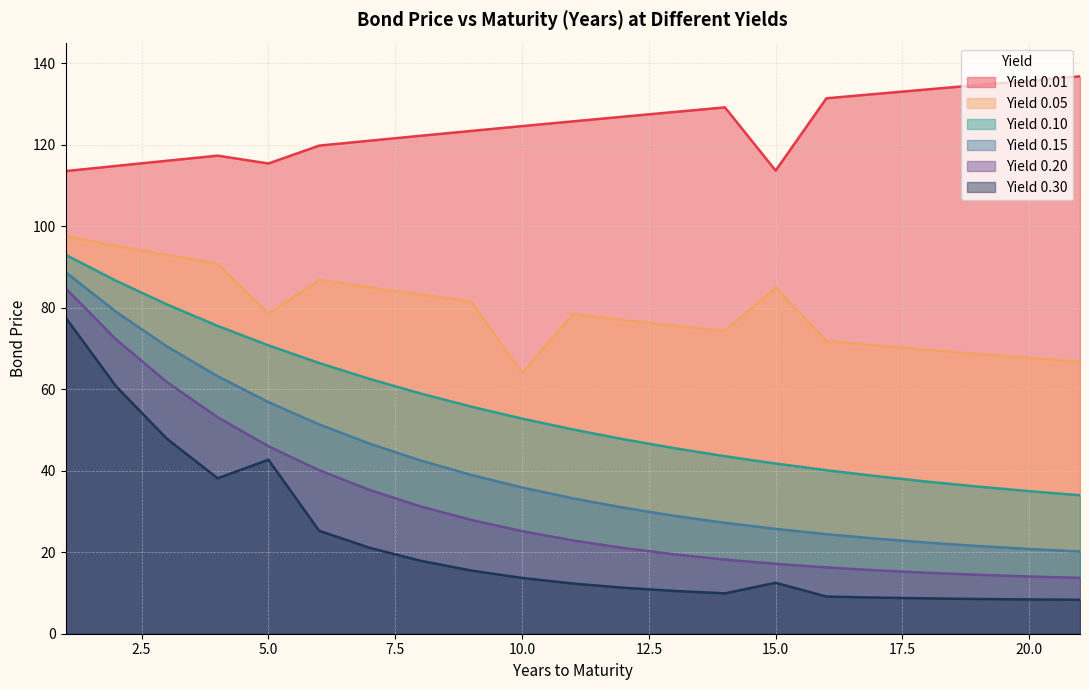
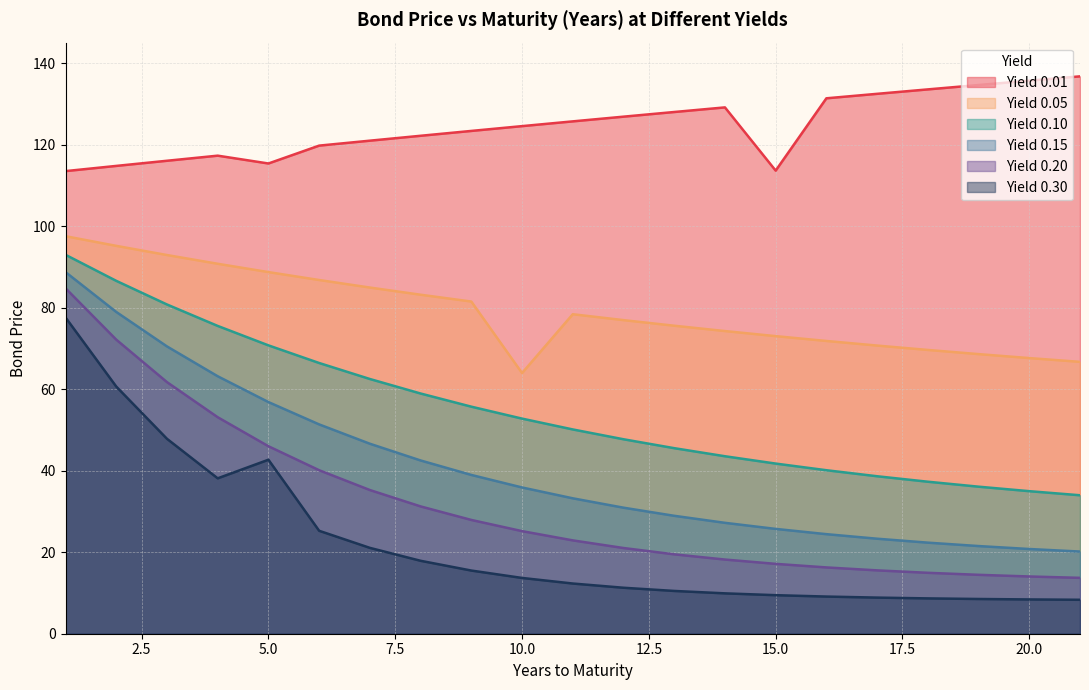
Yield 0.05, 5.0: 79 -> 89
Yield 0.05, 15.0: 85 -> 73
Yield 0.30, 15.0: 12 -> 9
